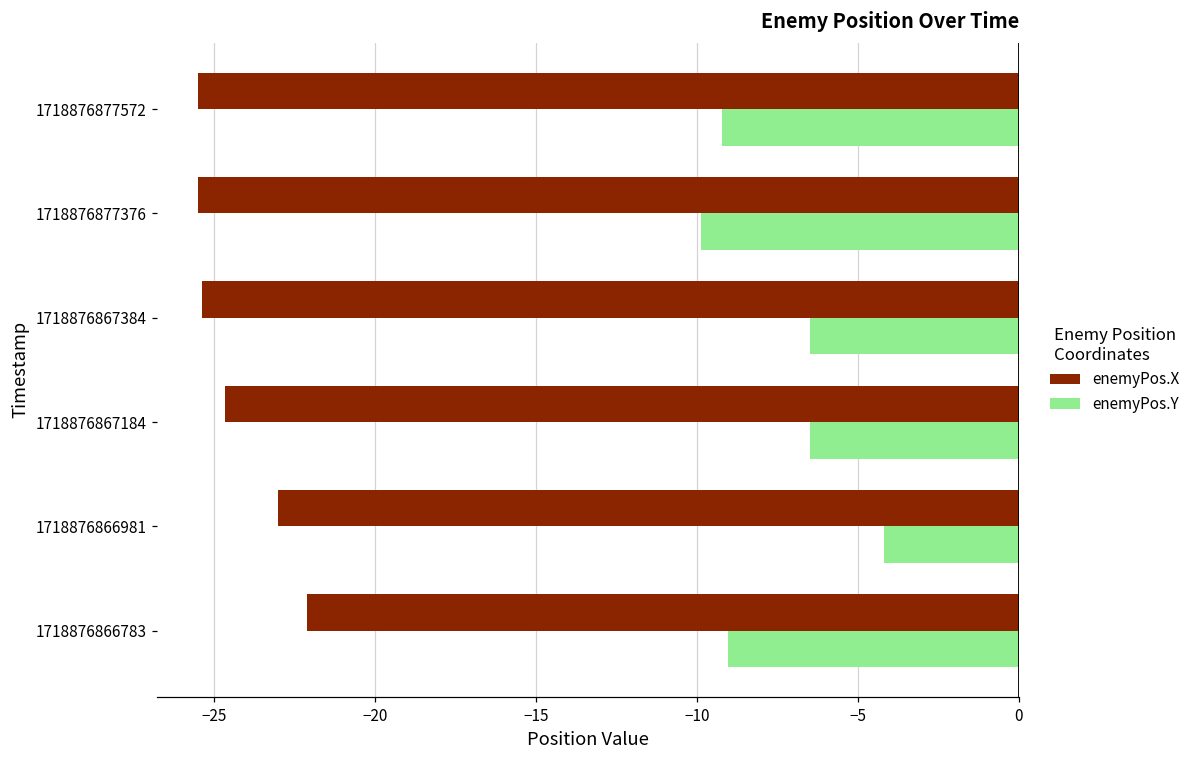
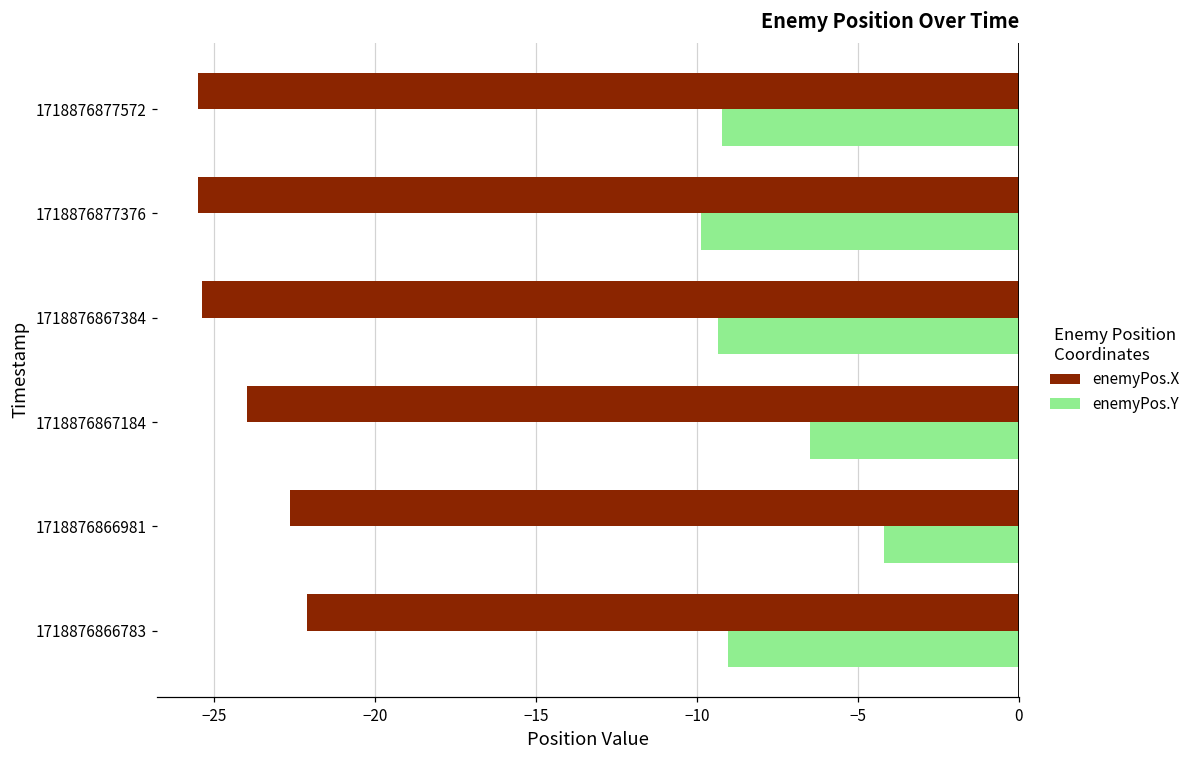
enemyPos.Y, 1718876867384: -6.5 -> -9.3
enemyPos.X, 1718876867184: -24.7 -> -24.0
enemyPos.X, 1718876866981: -23.0 -> -22.6
